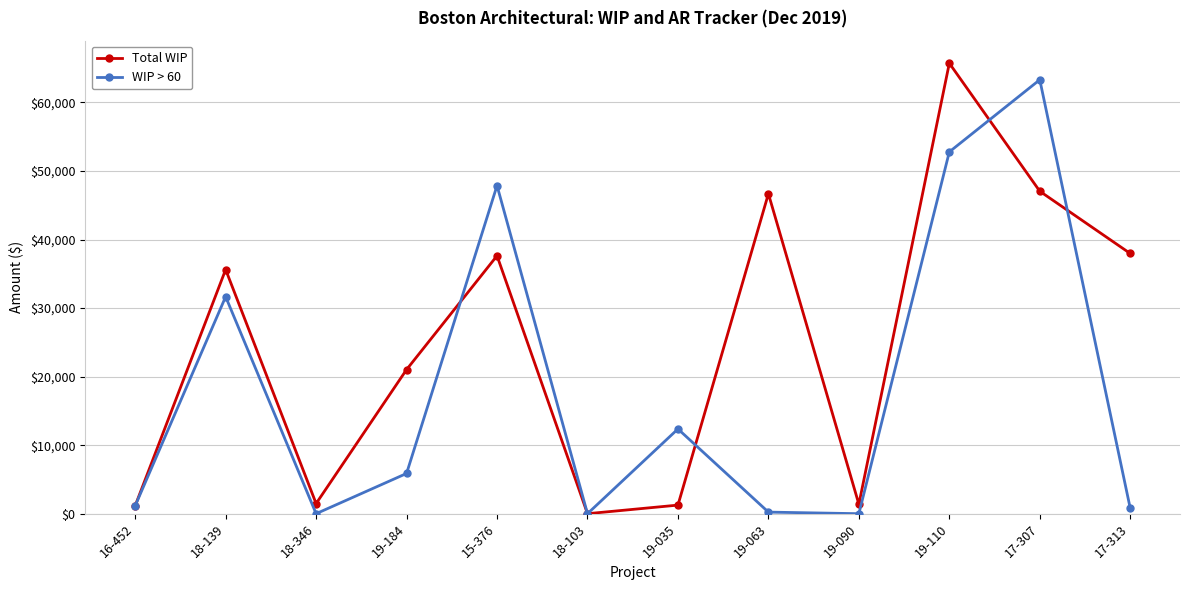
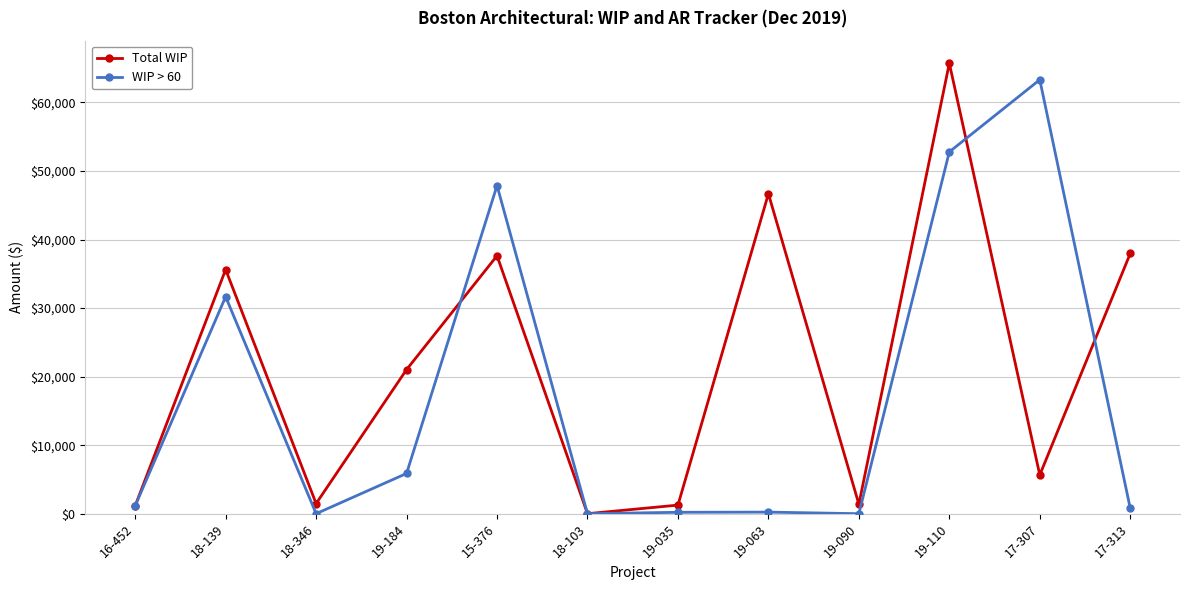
WIP > 60, 19-035: $12,000 -> $0
Total WIP, 17-307: $47,000 -> $6,000
